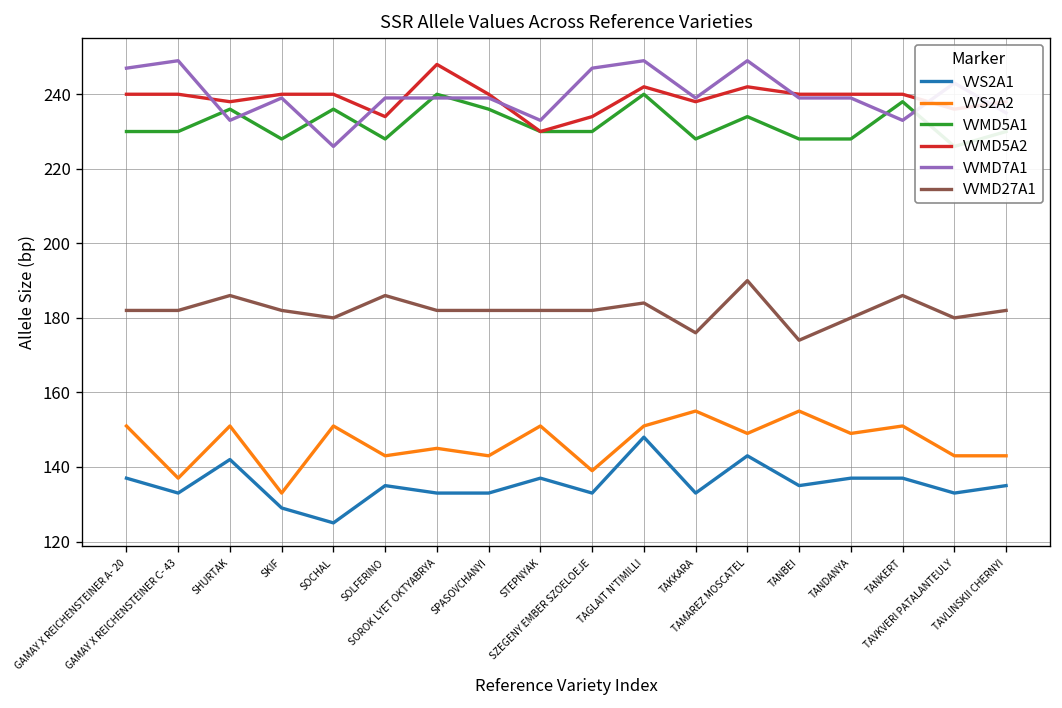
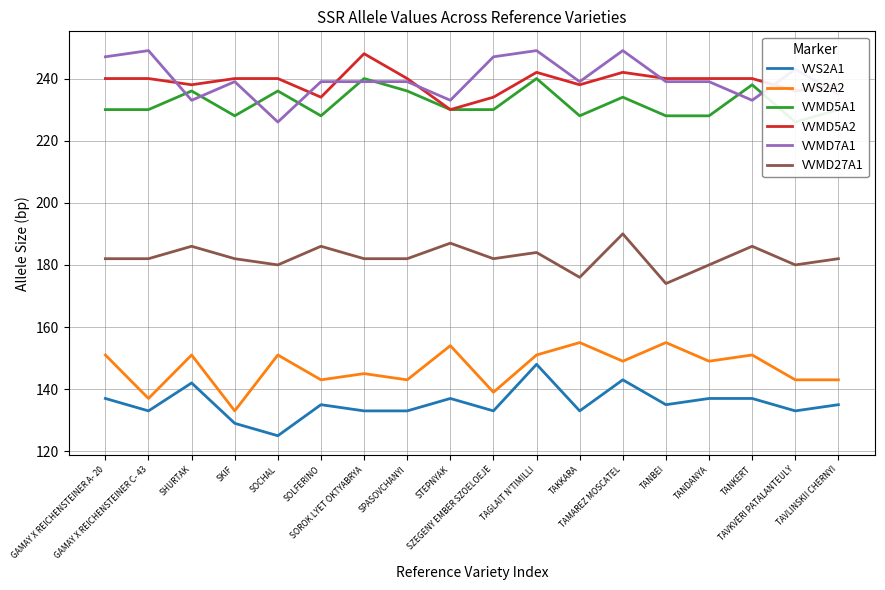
VVS2A2, STEPNYAK: 151 -> 154
VVMD27A1, STEPNYAK: 182 -> 187
